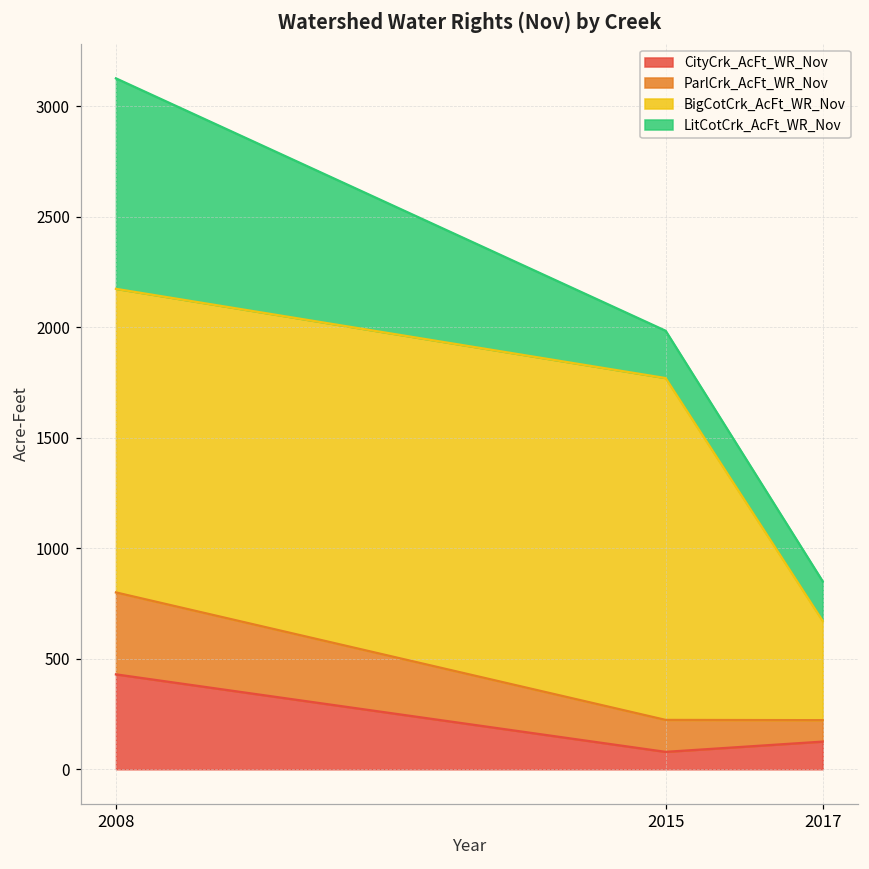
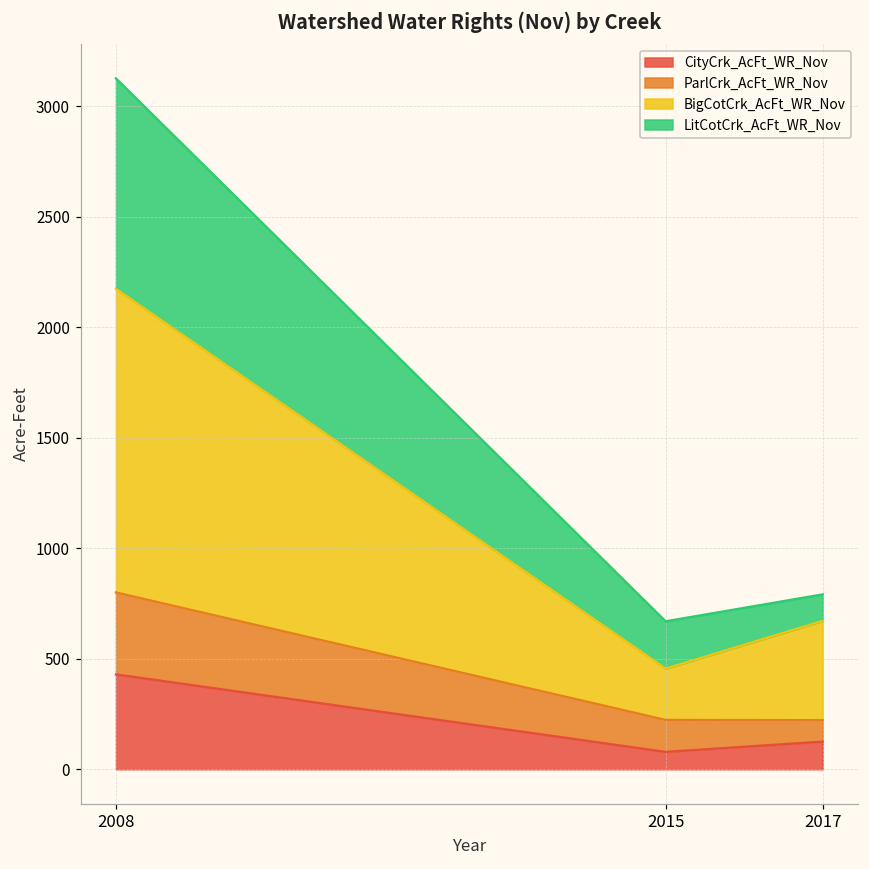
BigCotCrk_AcFt_WR_Nov, 2015: 1550 -> 230
LitCotCrk_AcFt_WR_Nov, 2017: 180 -> 120
